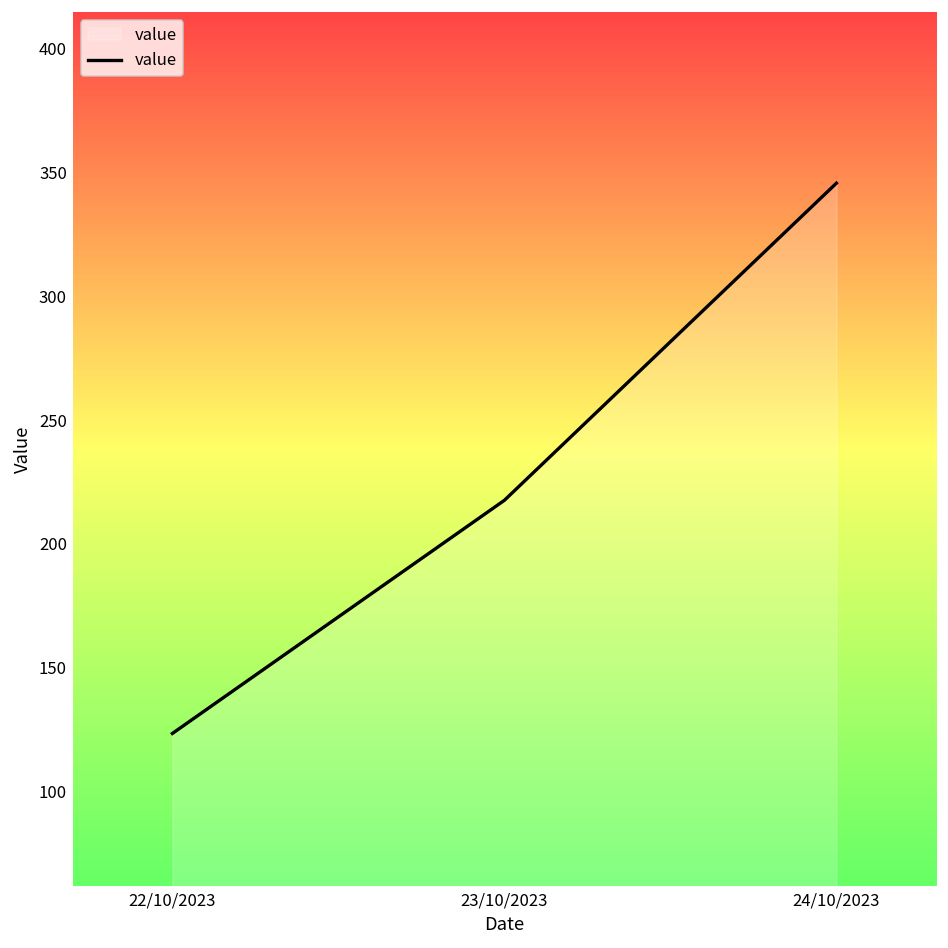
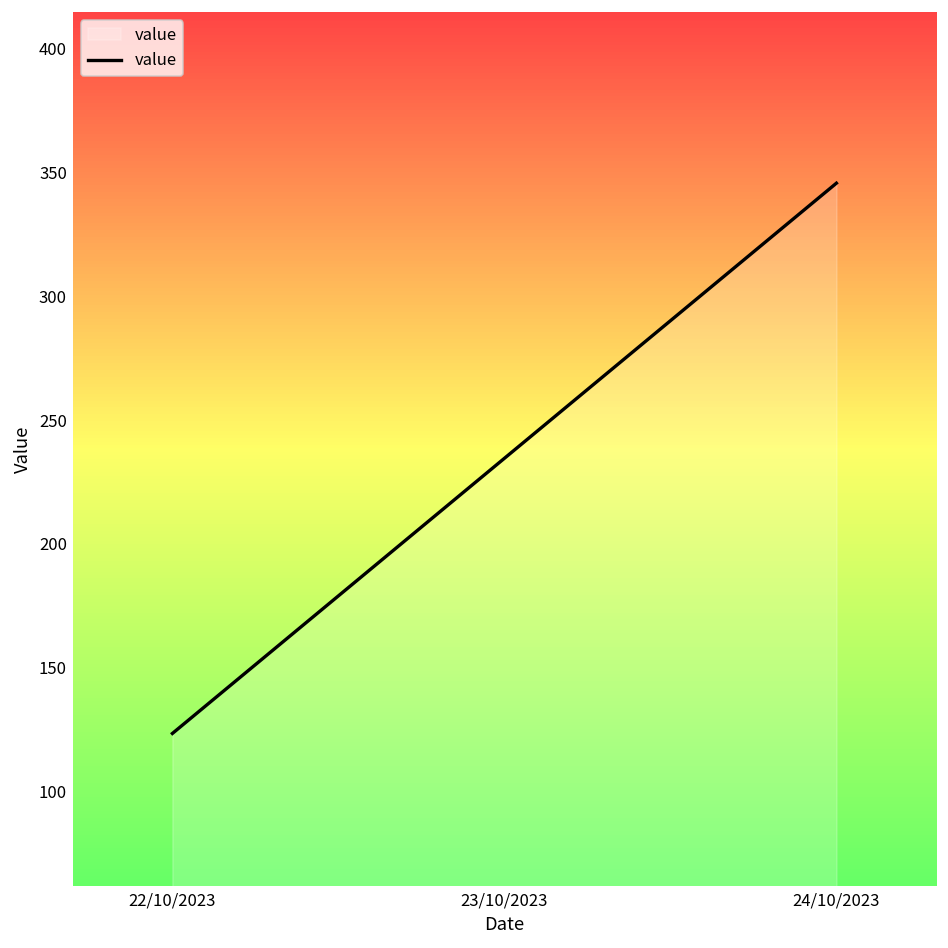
23/10/2023: 218 -> 235
